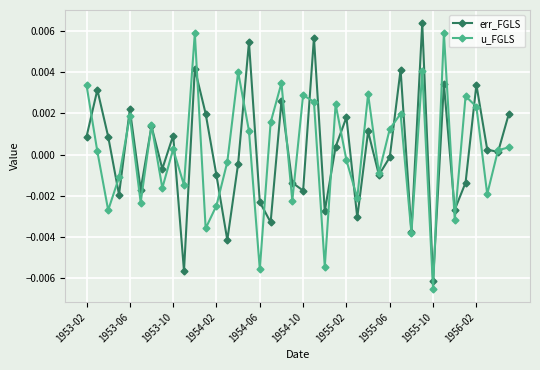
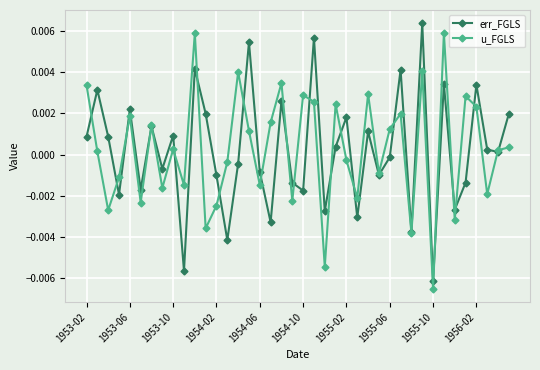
err_FGLS, 1954-06: -0.0023 -> -0.0008
u_FGLS, 1954-06: -0.0056 -> -0.0015
